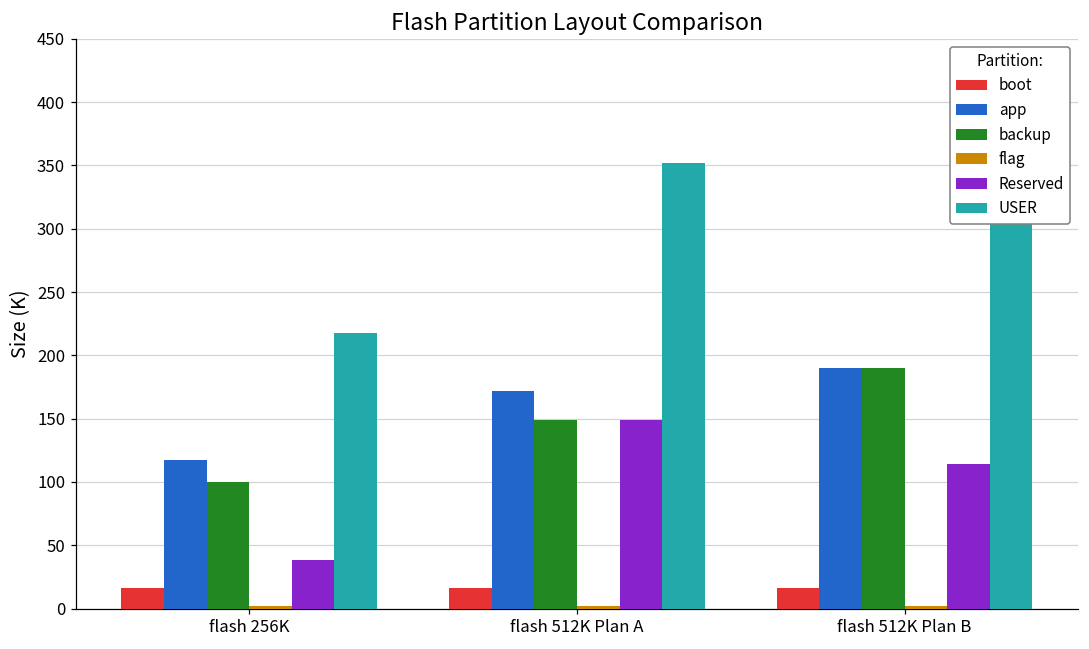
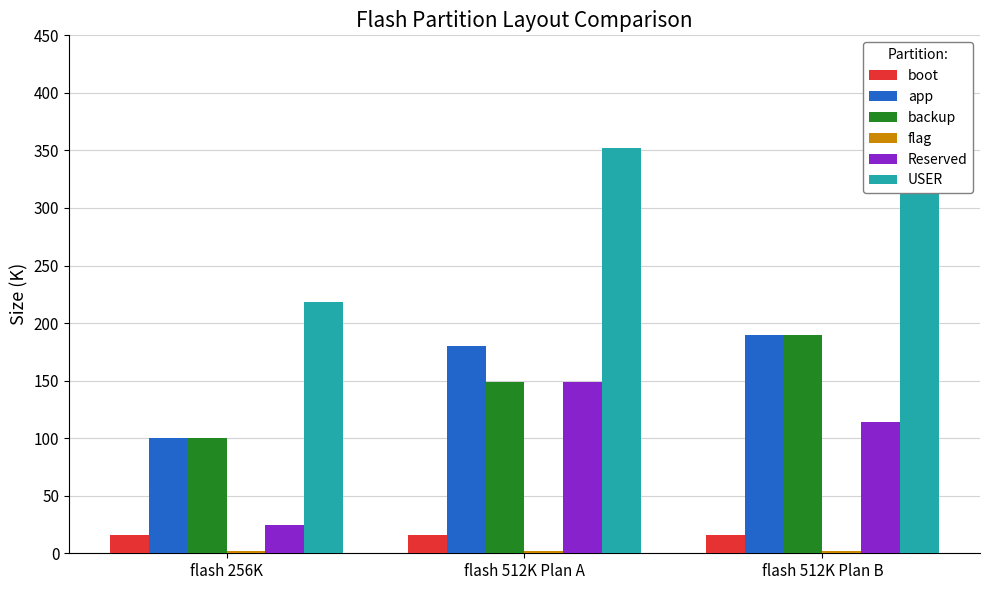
app, flash 256K: 117 -> 100
Reserved, flash 256K: 38 -> 25
app, flash 512K Plan A: 172 -> 180
